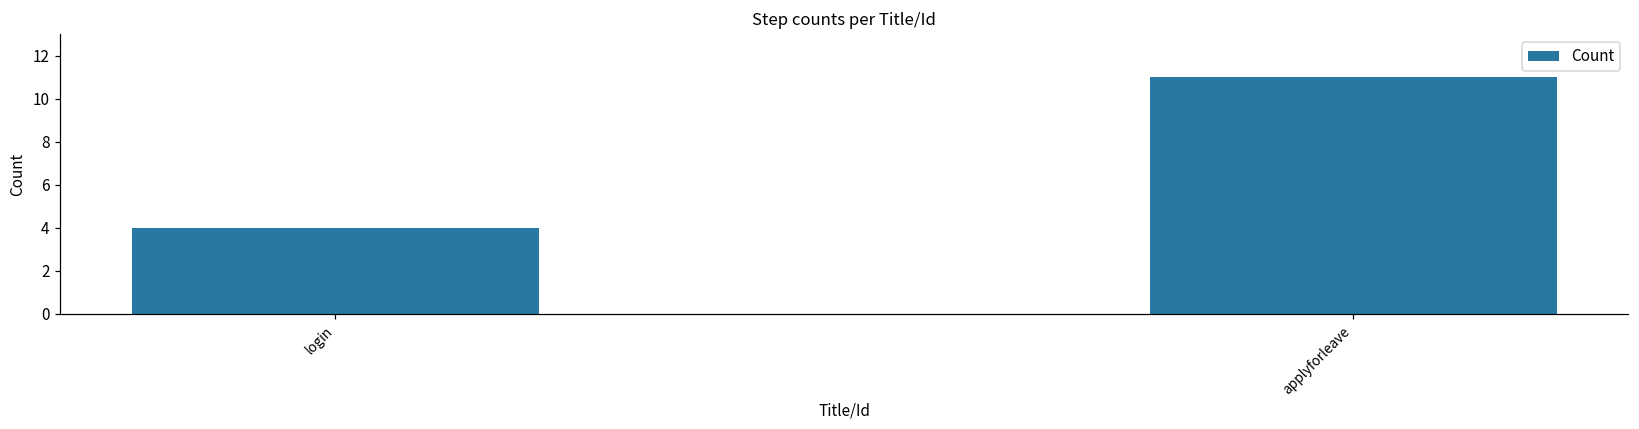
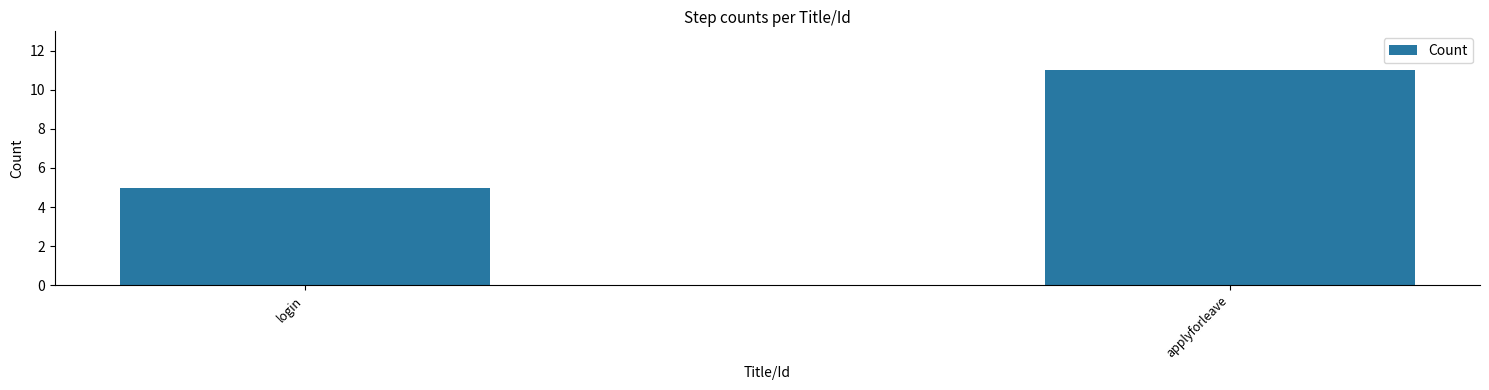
login: 4 -> 5
